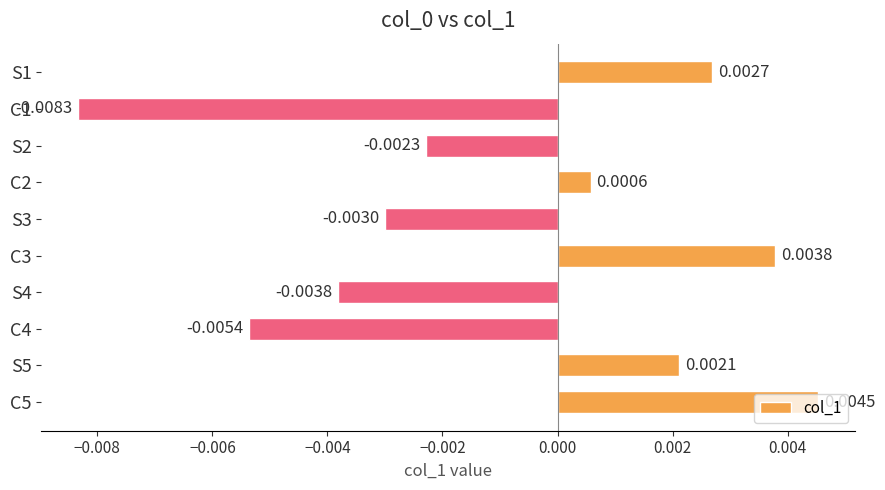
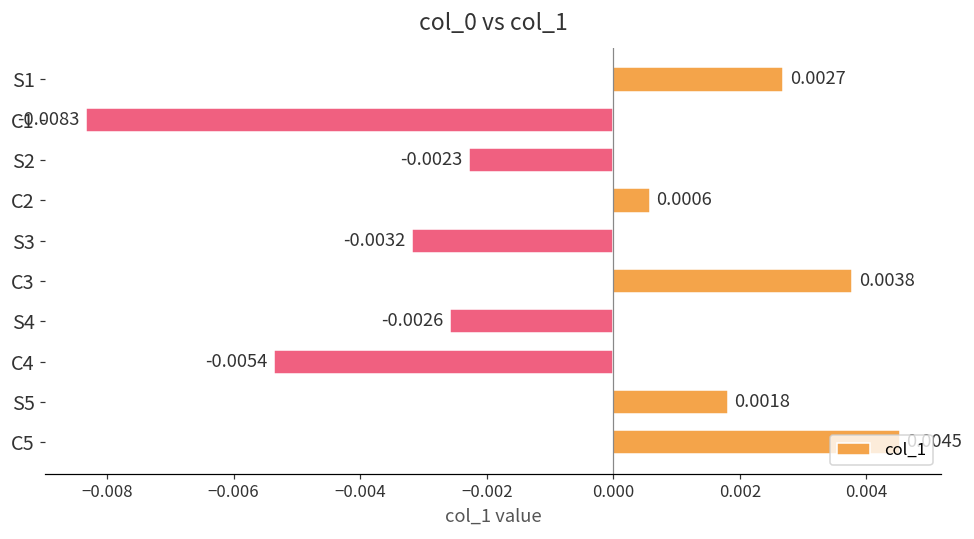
S3: -0.0030 -> -0.0032
S4: -0.0038 -> -0.0026
S5: 0.0021 -> 0.0018
